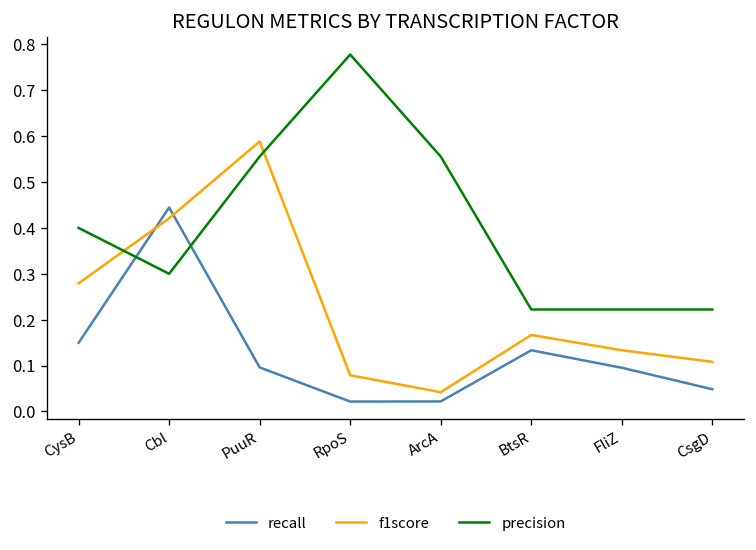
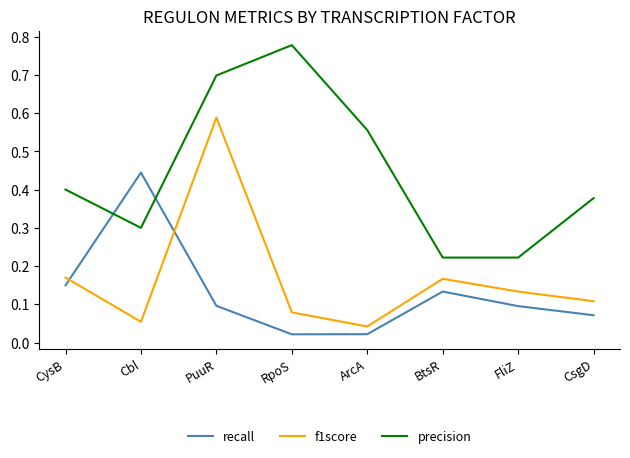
f1score, CysB: 0.28 -> 0.17
f1score, Cbl: 0.42 -> 0.05
precision, PuuR: 0.56 -> 0.70
recall, CsgD: 0.05 -> 0.07
precision, CsgD: 0.22 -> 0.38
